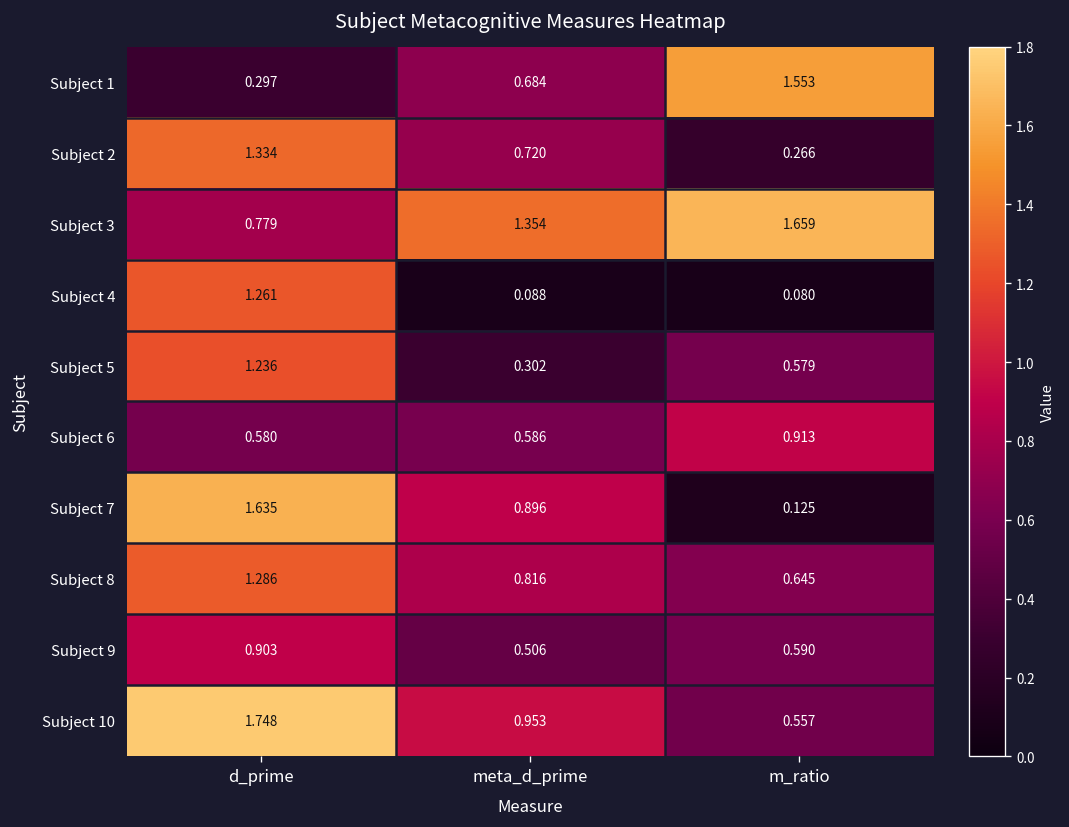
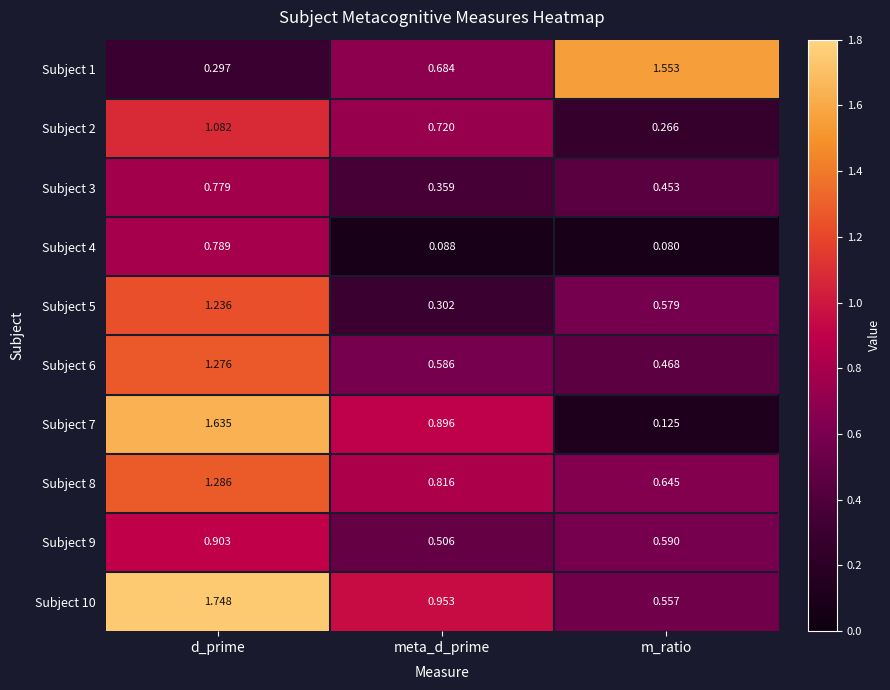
Subject 2, d_prime: 1.334 -> 1.082
Subject 3, meta_d_prime: 1.354 -> 0.359
Subject 3, m_ratio: 1.659 -> 0.453
Subject 4, d_prime: 1.261 -> 0.789
Subject 6, d_prime: 0.580 -> 1.276
Subject 6, m_ratio: 0.913 -> 0.468
